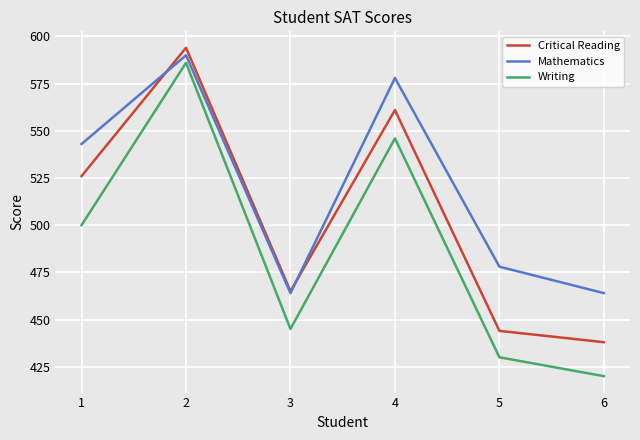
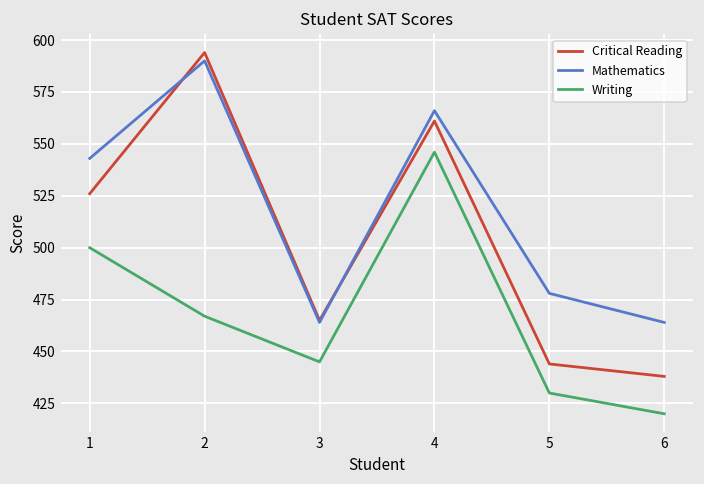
Writing, 2: 586 -> 467
Mathematics, 4: 578 -> 566
